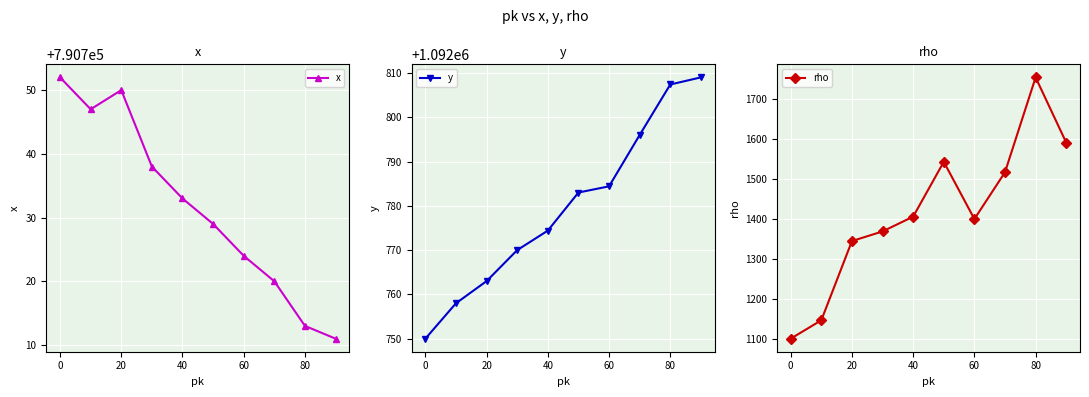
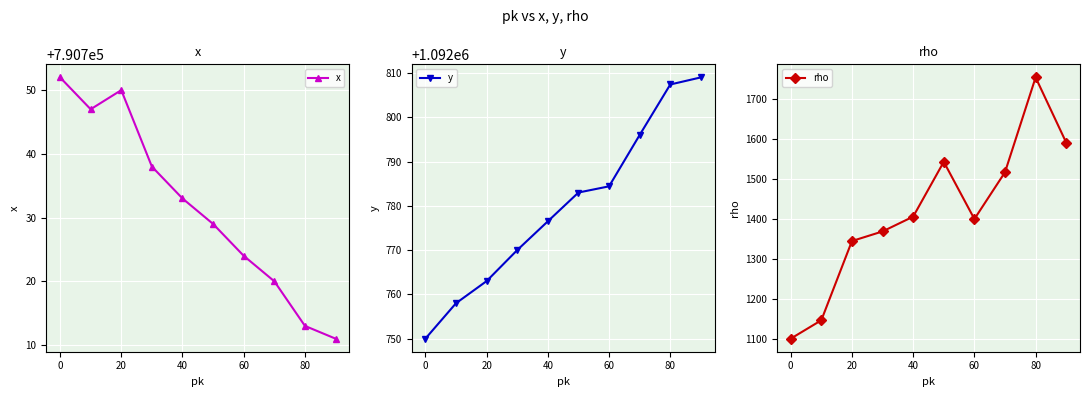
y, 40: 1092774 -> 1092777
